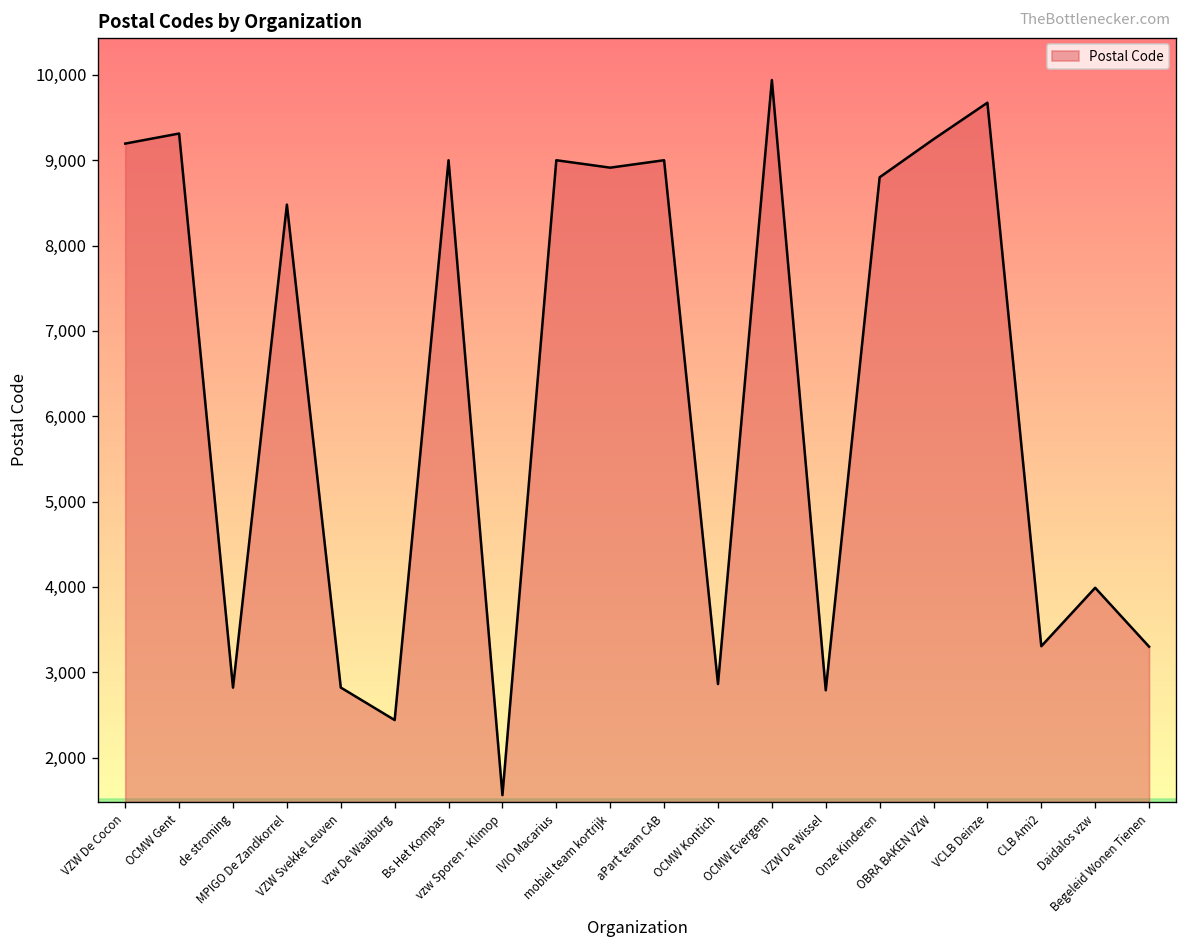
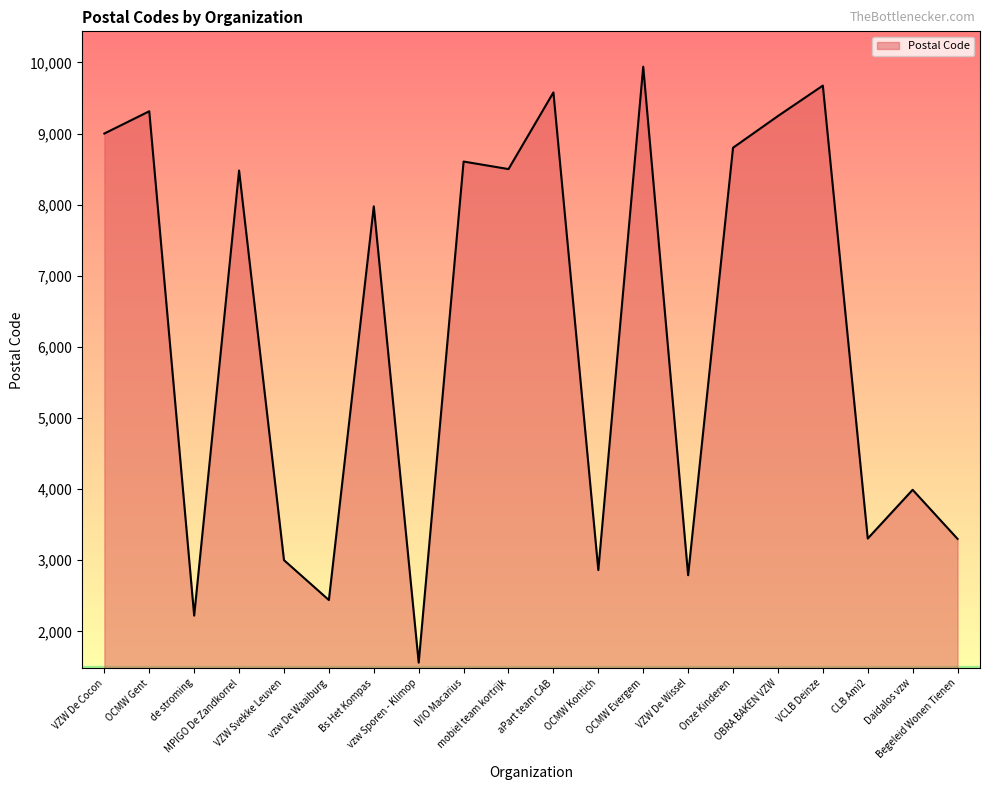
VZW De Cocon: 9,200 -> 9,000
de stroming: 2,800 -> 2,200
VZW Svekke Leuven: 2,800 -> 3,000
Bs Het Kompas: 9,000 -> 8,000
IVIO Macarius: 9,000 -> 8,600
mobiel team kortrijk: 8,900 -> 8,500
aPart team CAB: 9,000 -> 9,600
